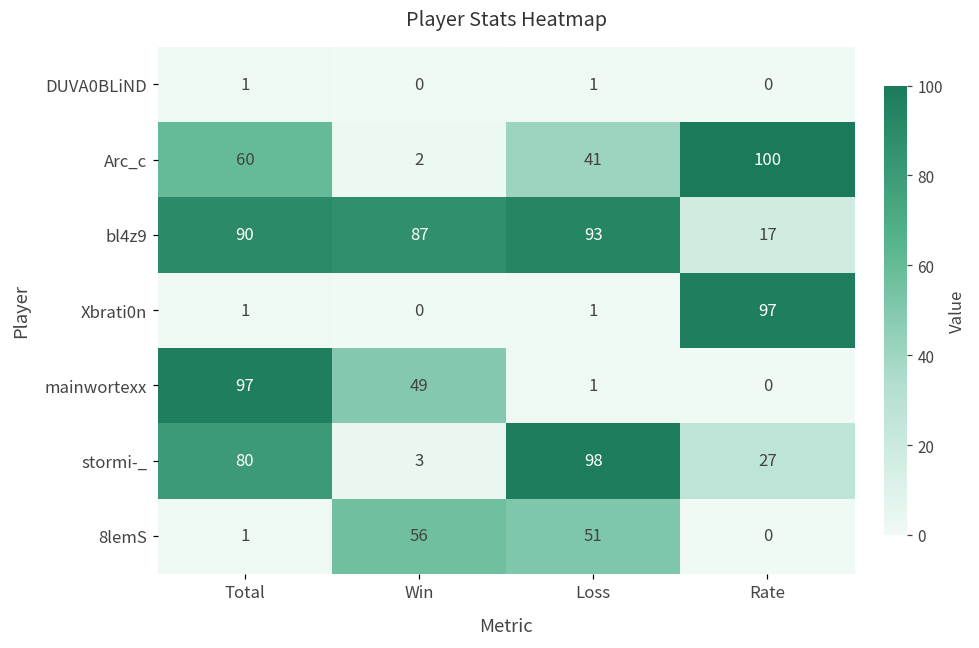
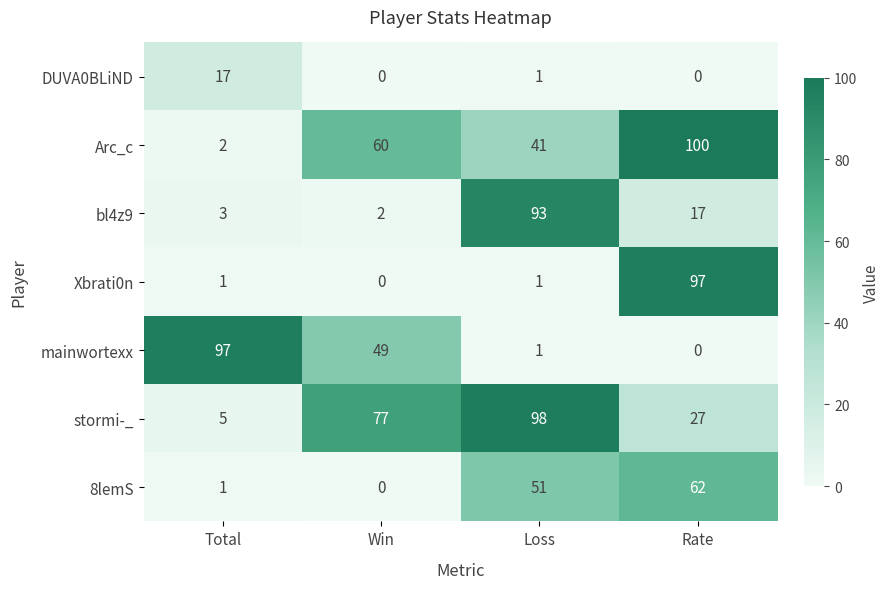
DUVA0BLiND, Total: 1 -> 17
Arc_c, Total: 60 -> 2
Arc_c, Win: 2 -> 60
bl4z9, Total: 90 -> 3
bl4z9, Win: 87 -> 2
stormi-_, Total: 80 -> 5
stormi-_, Win: 3 -> 77
8lemS, Win: 56 -> 0
8lemS, Rate: 0 -> 62
